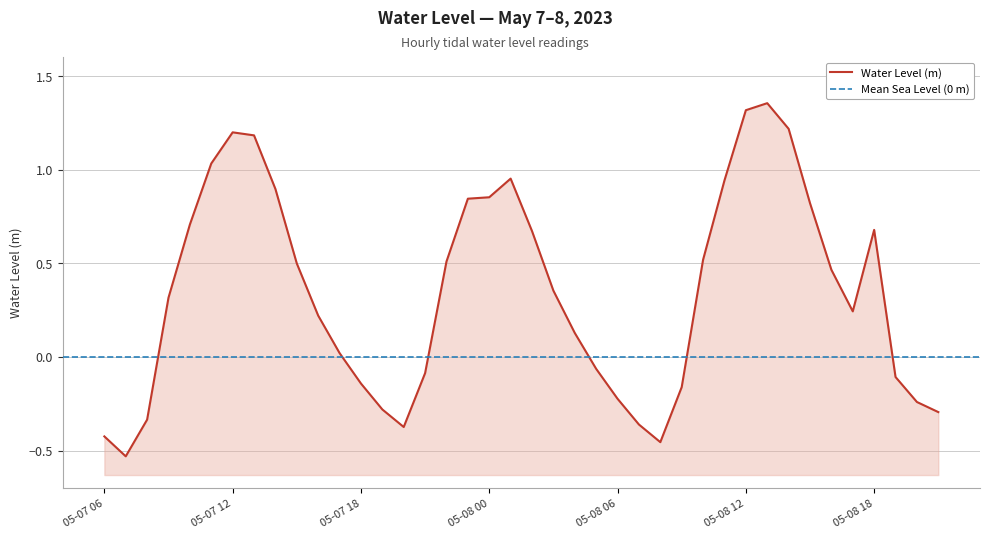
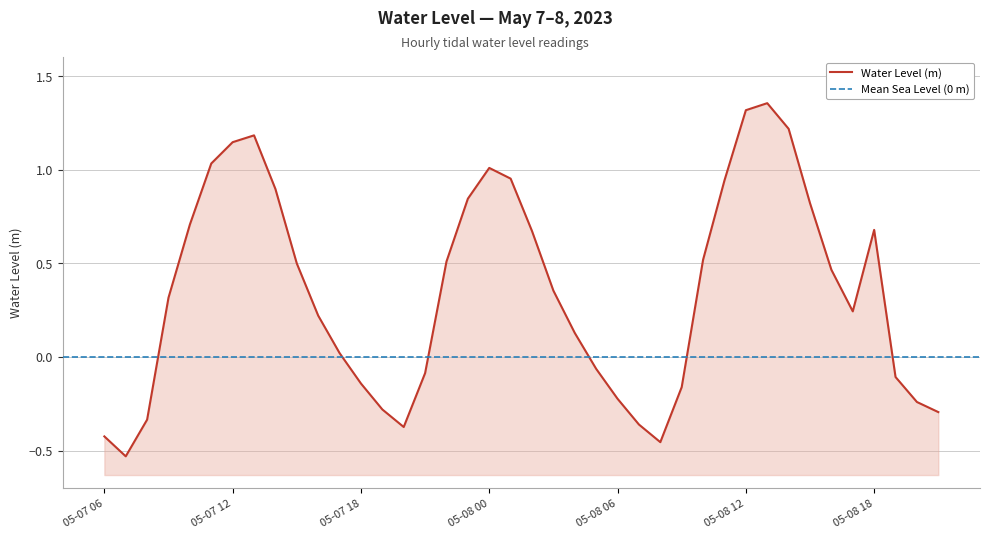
05-07 12: 1.20 -> 1.15
05-08 00: 0.85 -> 1.01
